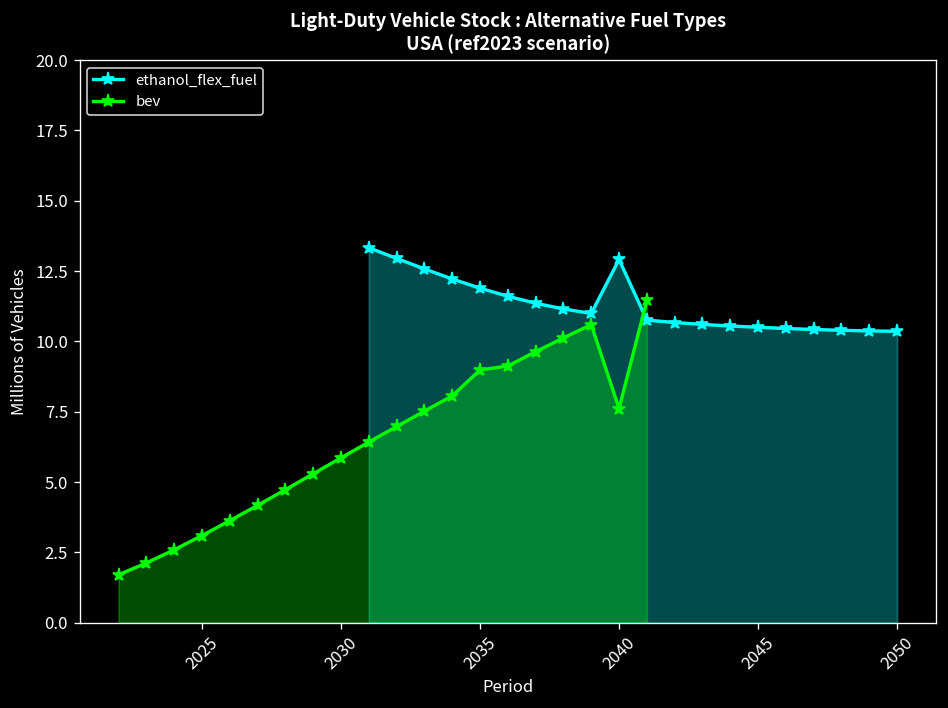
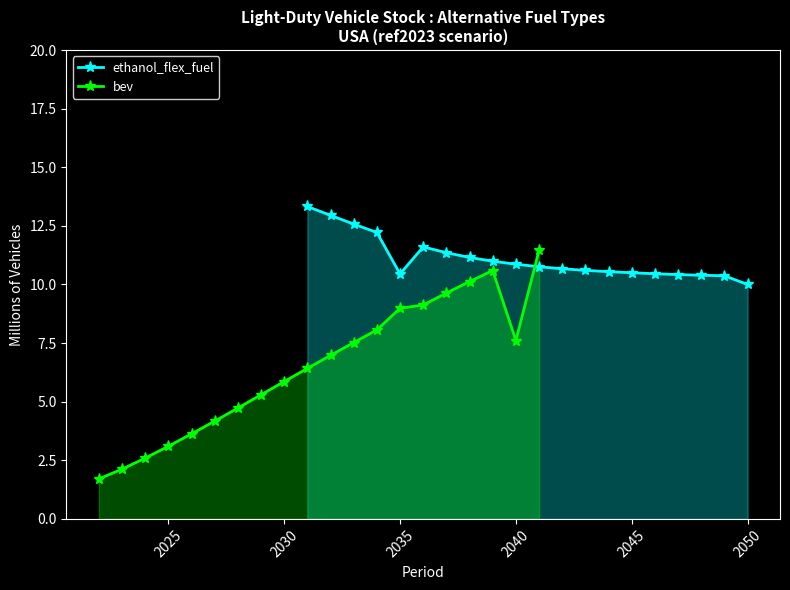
ethanol_flex_fuel, 2035: 11.9 -> 10.4
ethanol_flex_fuel, 2040: 12.9 -> 10.9
ethanol_flex_fuel, 2050: 10.4 -> 10.0
